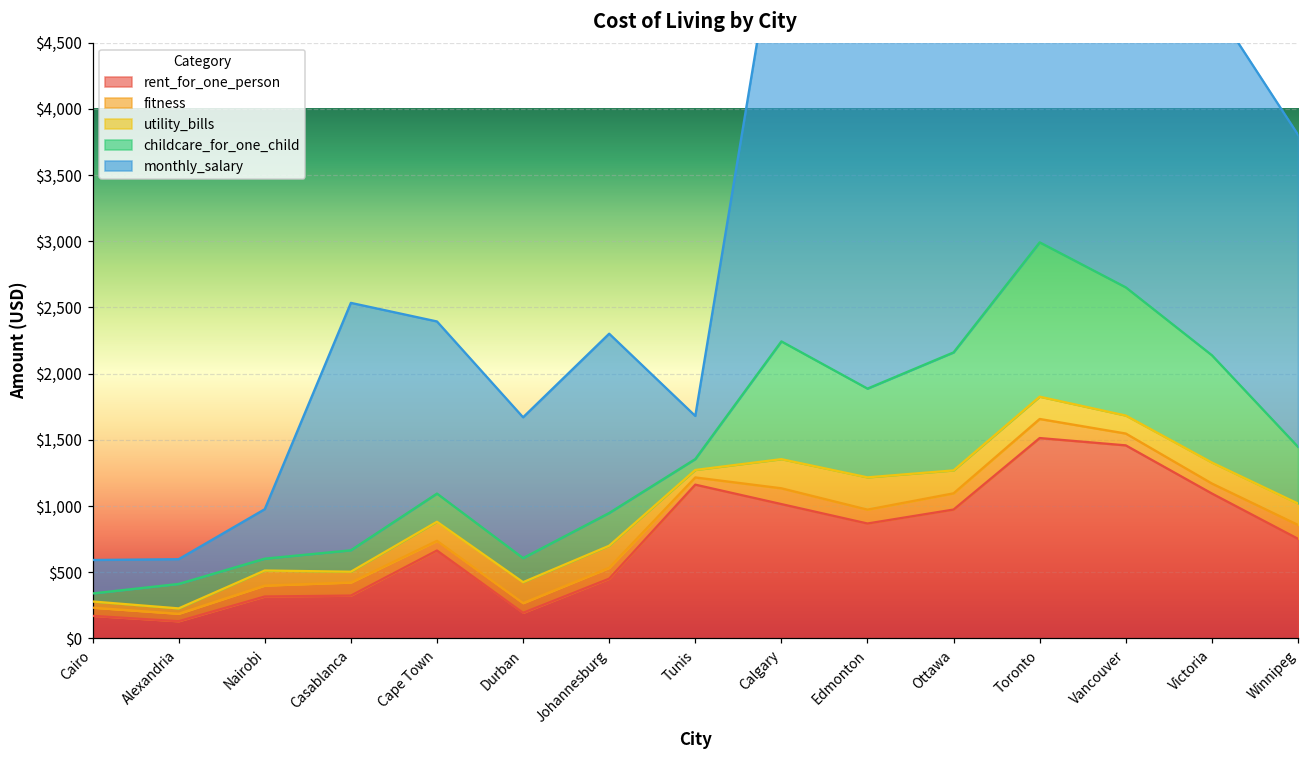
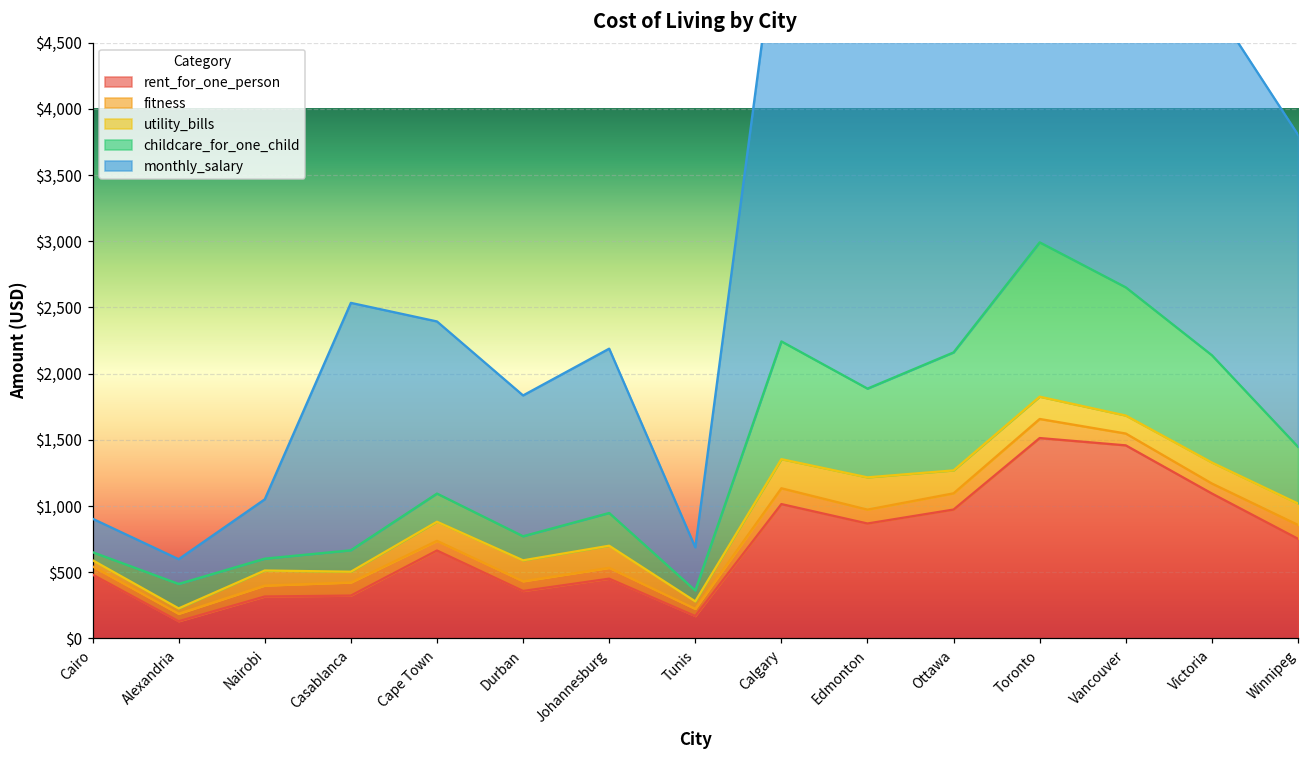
rent_for_one_person, Cairo: $170 -> $480
monthly_salary, Nairobi: $370 -> $450
rent_for_one_person, Durban: $190 -> $360
monthly_salary, Johannesburg: $1,350 -> $1,240
rent_for_one_person, Tunis: $1,160 -> $170
